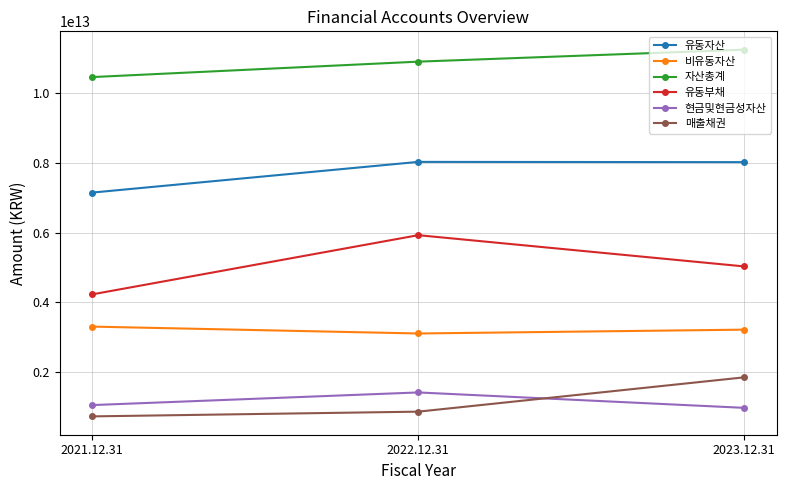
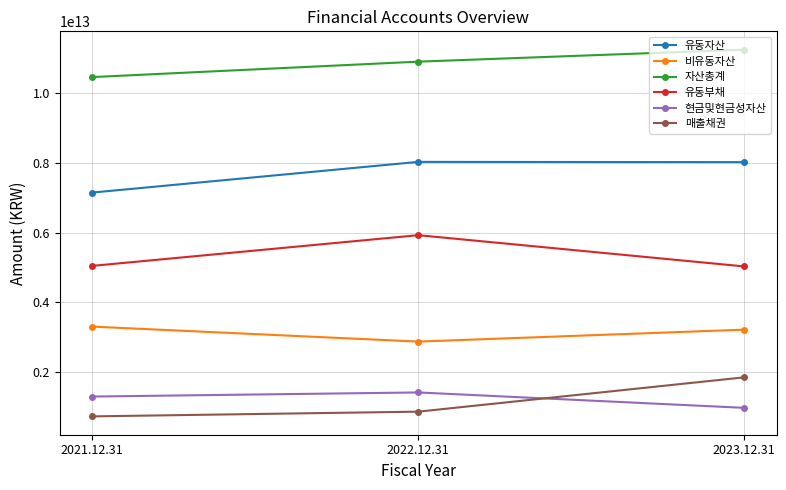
유동부채, 2021.12.31: 4200000000000 -> 5000000000000
현금및현금성자산, 2021.12.31: 1100000000000 -> 1300000000000
비유동자산, 2022.12.31: 3100000000000 -> 2900000000000
